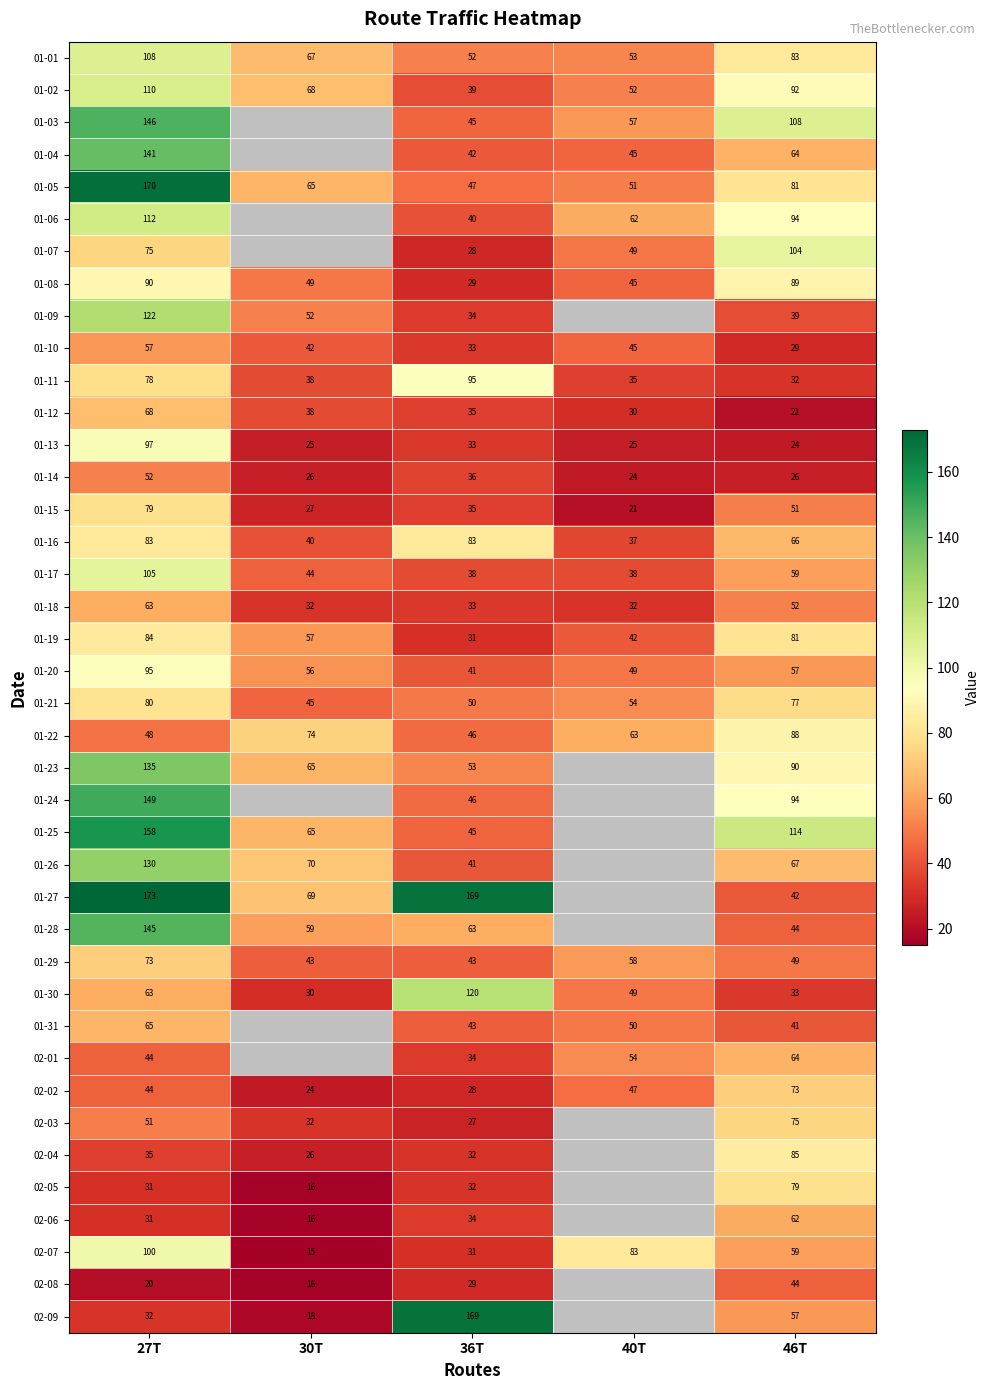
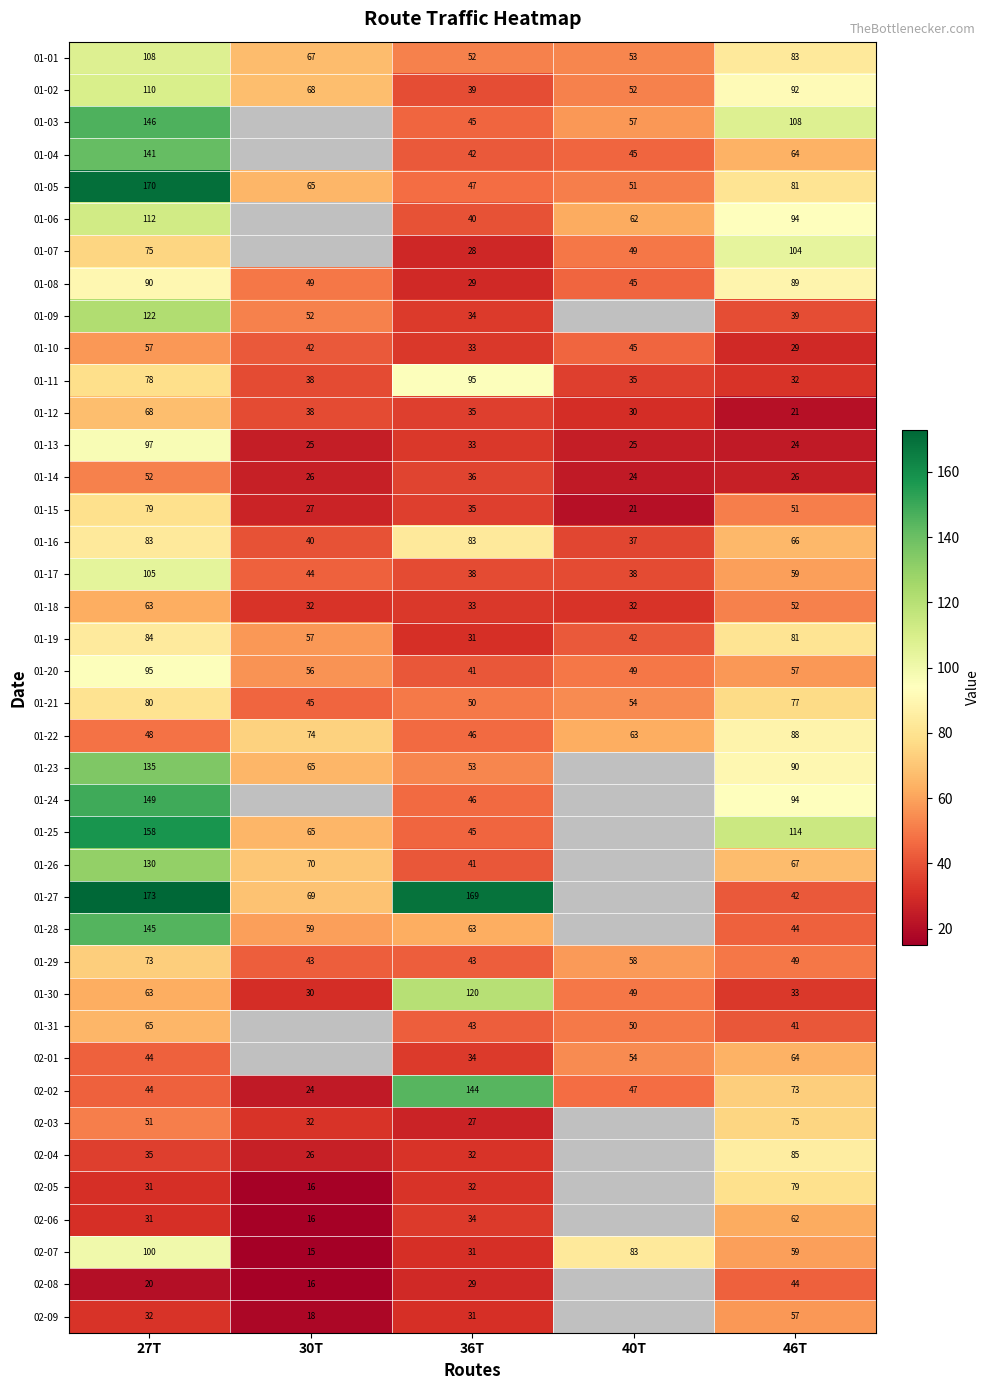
02-02, 36T: 28 -> 144
02-09, 36T: 169 -> 31
